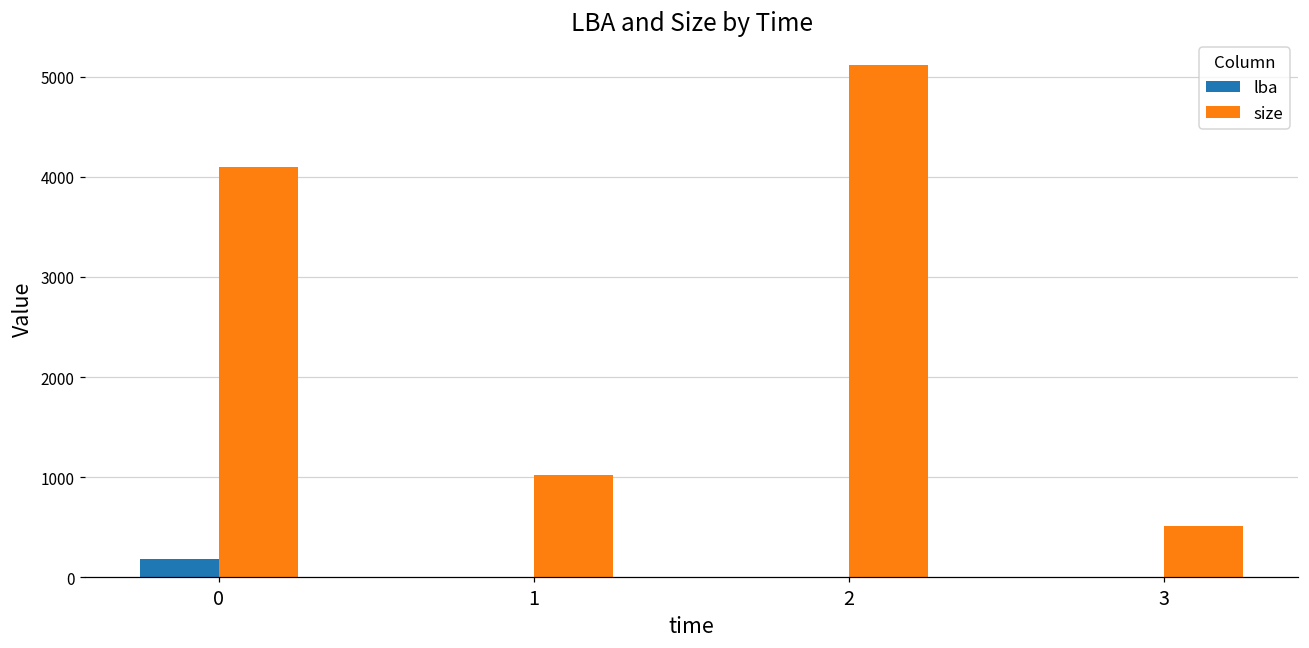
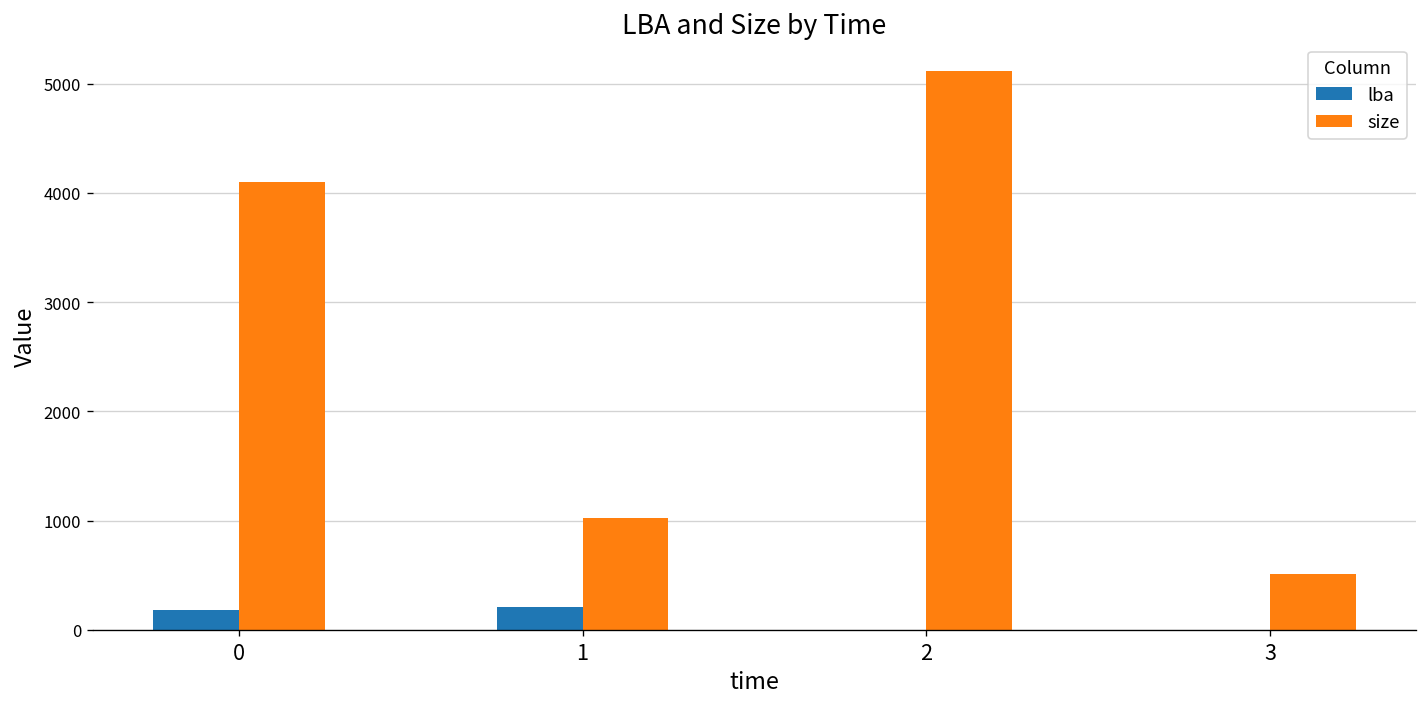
lba, 1: 0 -> 200
